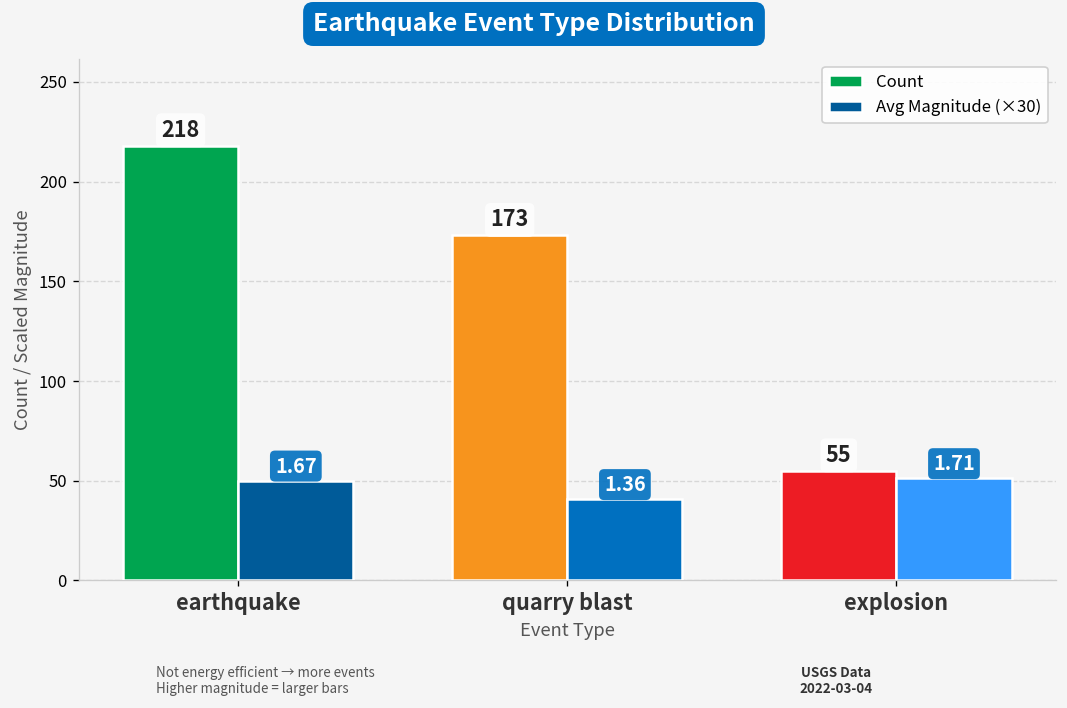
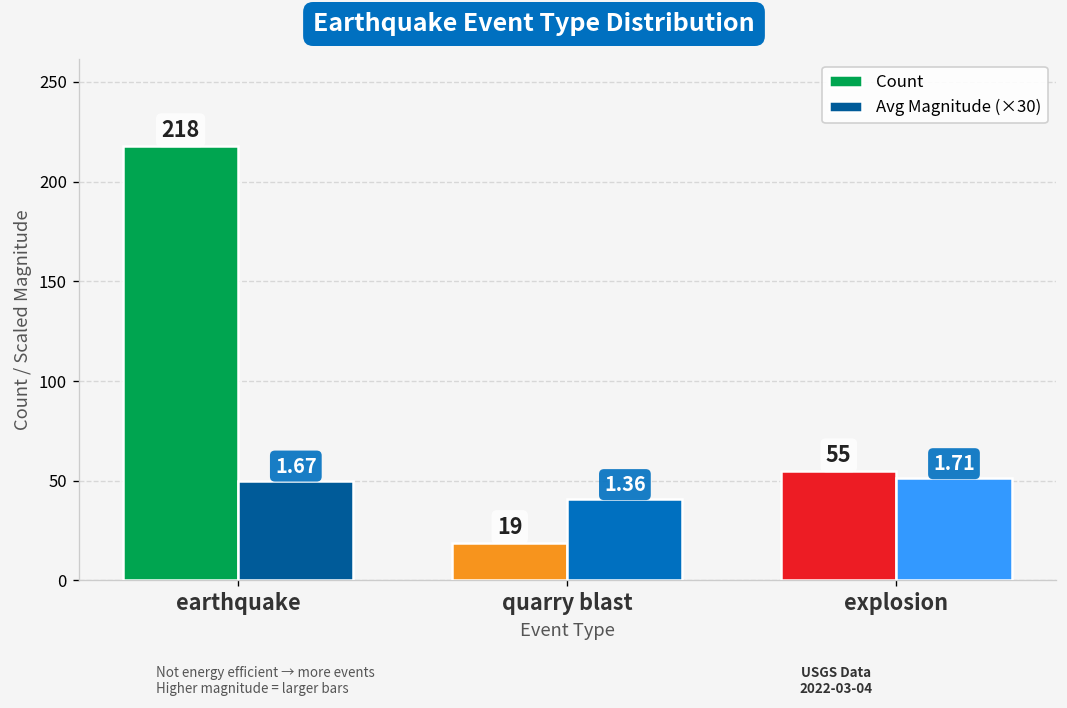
Count, quarry blast: 173 -> 19
